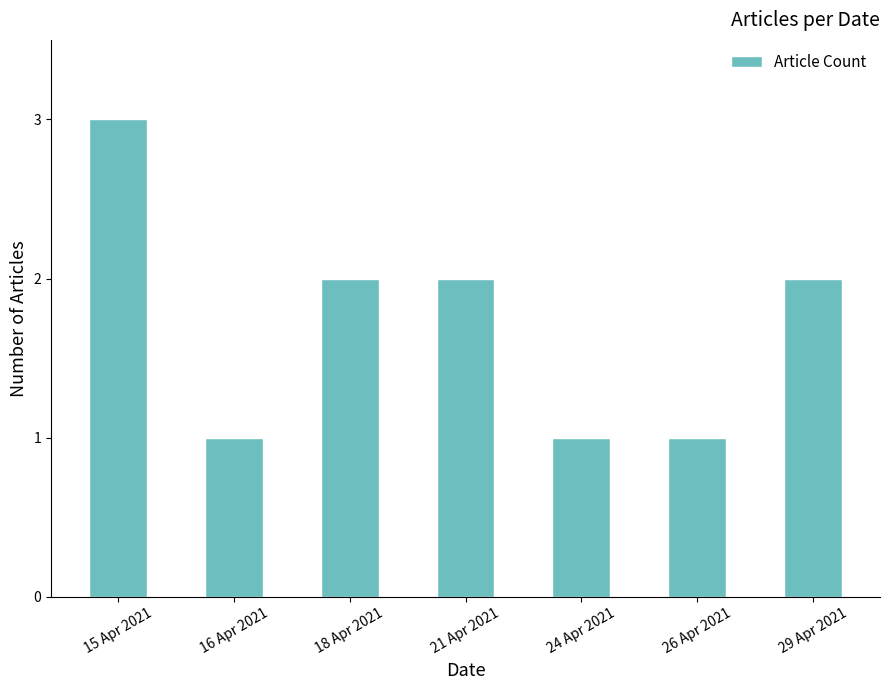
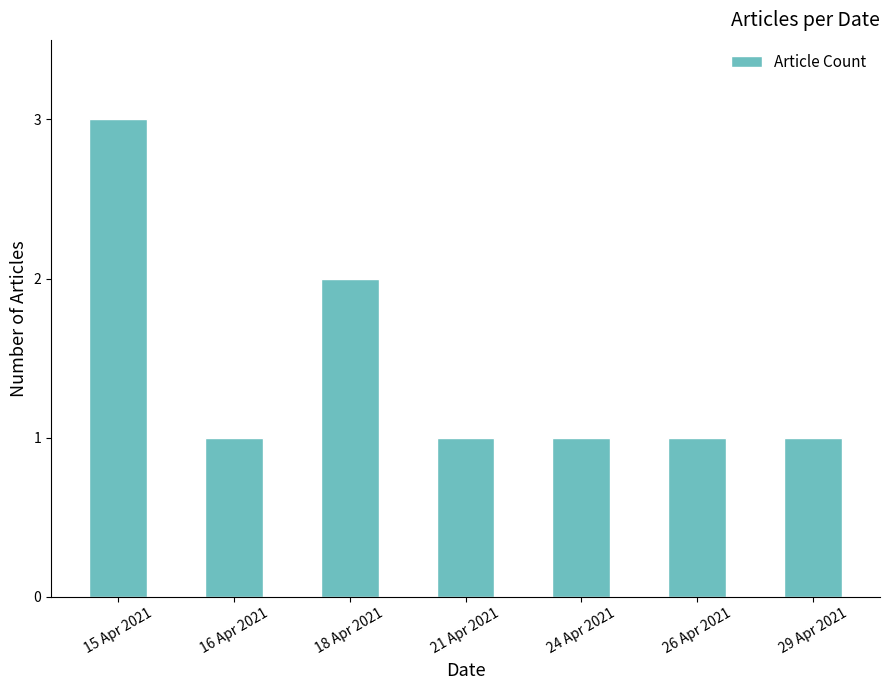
21 Apr 2021: 2 -> 1
29 Apr 2021: 2 -> 1
